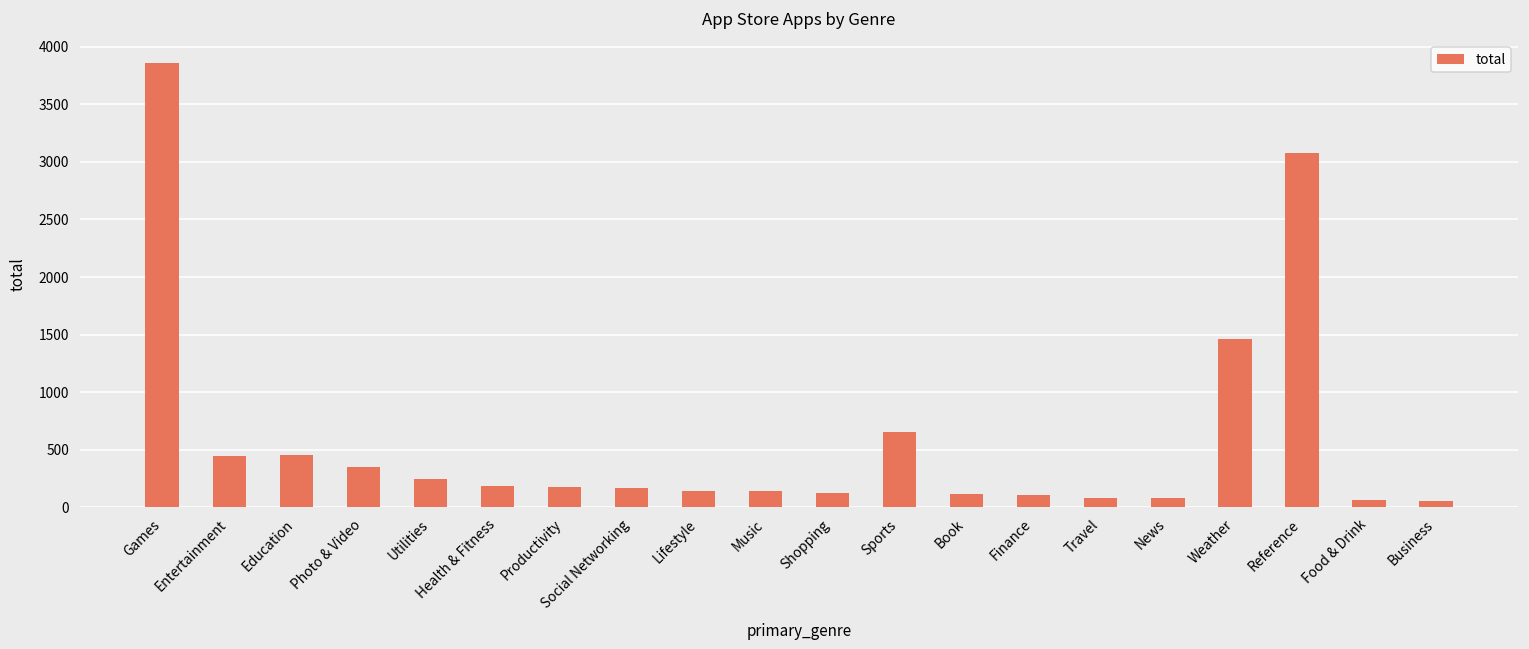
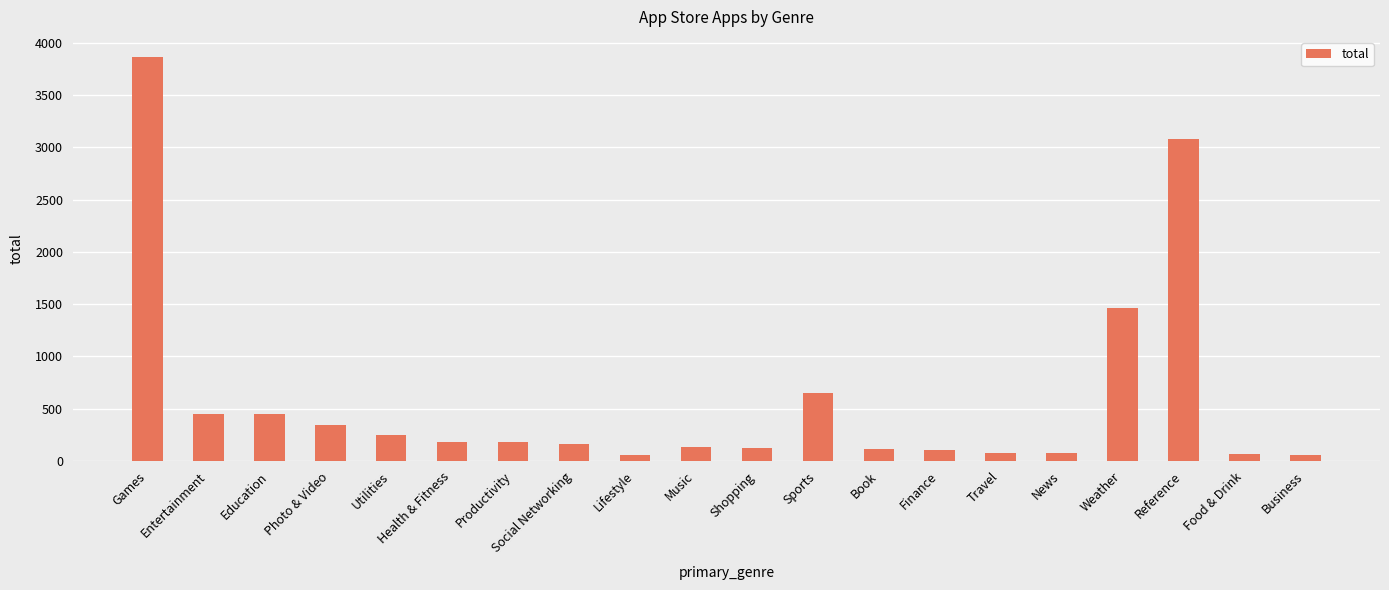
Lifestyle: 140 -> 60
